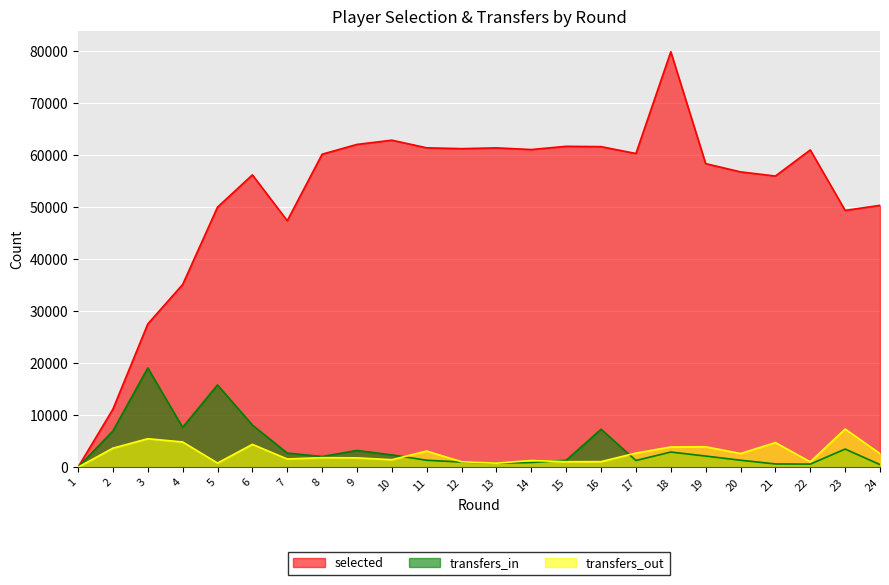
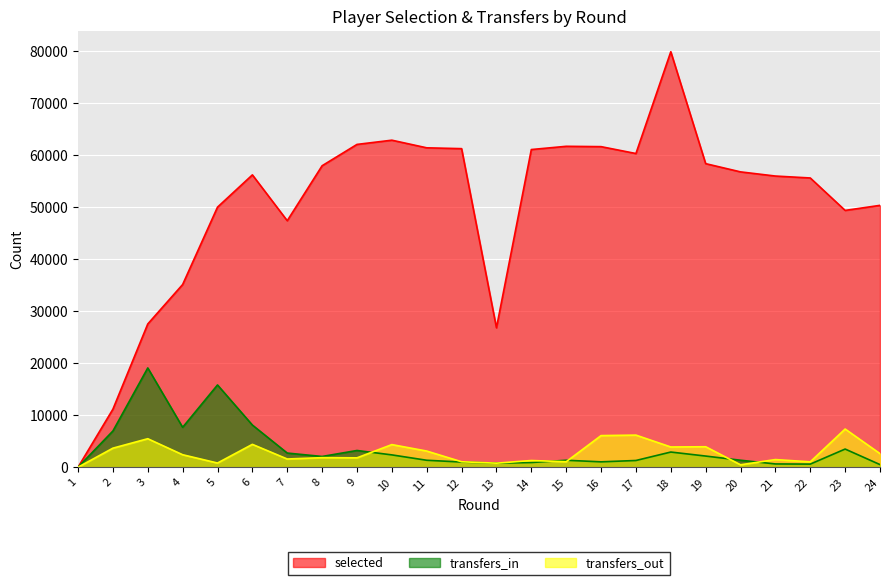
transfers_out, 4: 5000 -> 2000
selected, 8: 60000 -> 58000
transfers_out, 10: 1000 -> 4000
selected, 13: 61000 -> 27000
transfers_in, 16: 7000 -> 1000
transfers_out, 16: 1000 -> 6000
transfers_out, 17: 3000 -> 6000
transfers_out, 20: 3000 -> 0
transfers_out, 21: 5000 -> 1000
selected, 22: 61000 -> 56000
